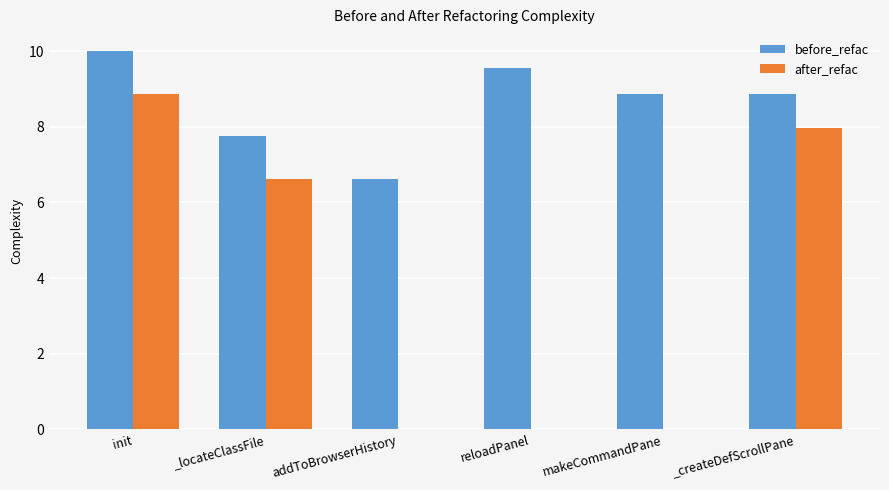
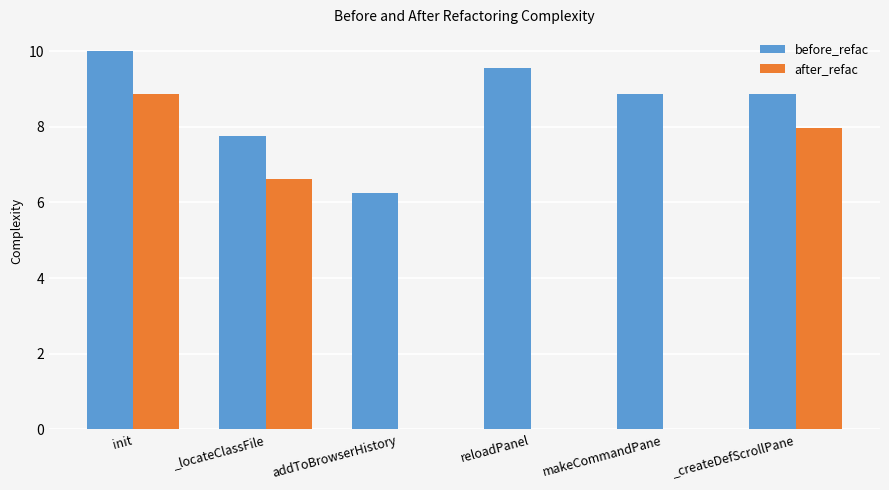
before_refac, addToBrowserHistory: 6.6 -> 6.2
